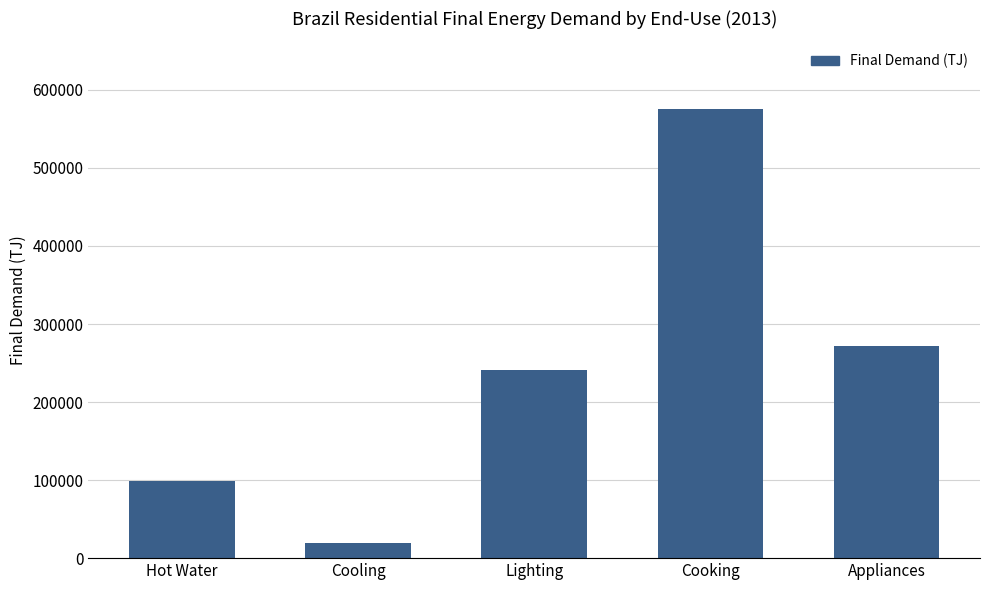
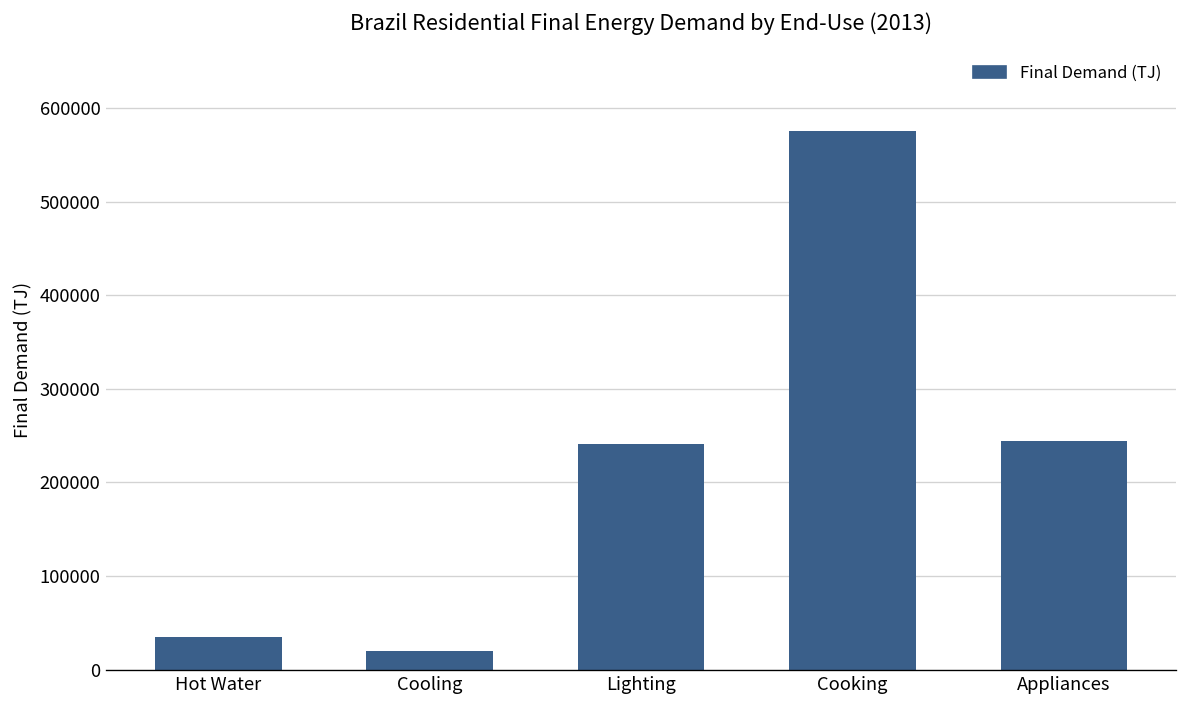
Hot Water: 100000 -> 30000
Appliances: 270000 -> 240000
